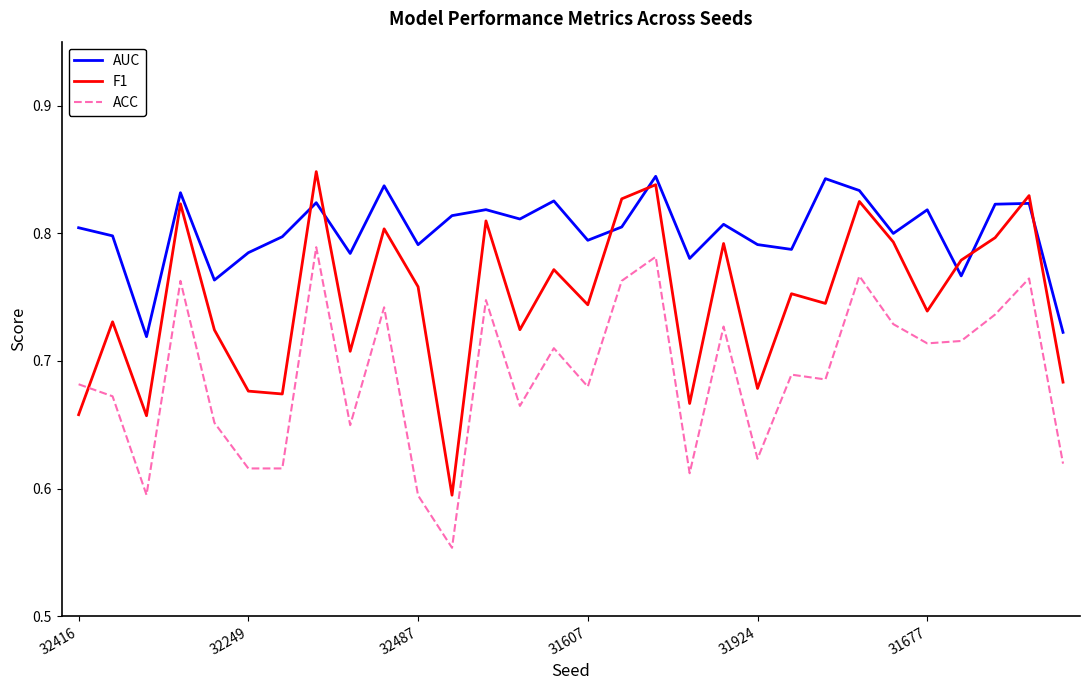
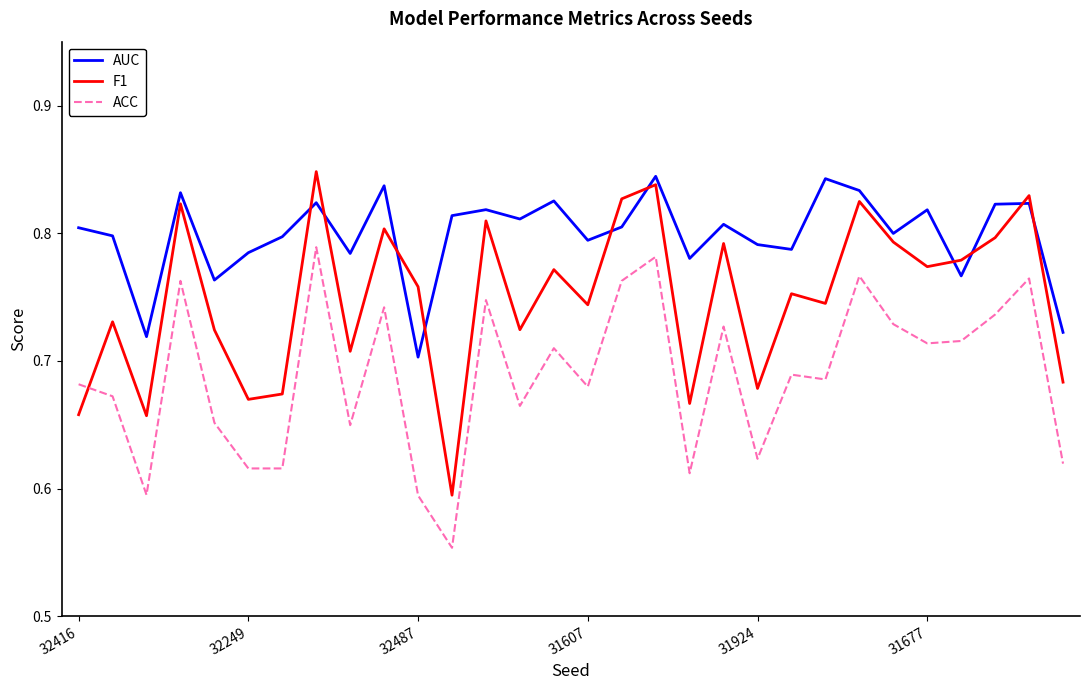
F1, 32249: 0.676 -> 0.670
AUC, 32487: 0.791 -> 0.703
F1, 31677: 0.739 -> 0.774
